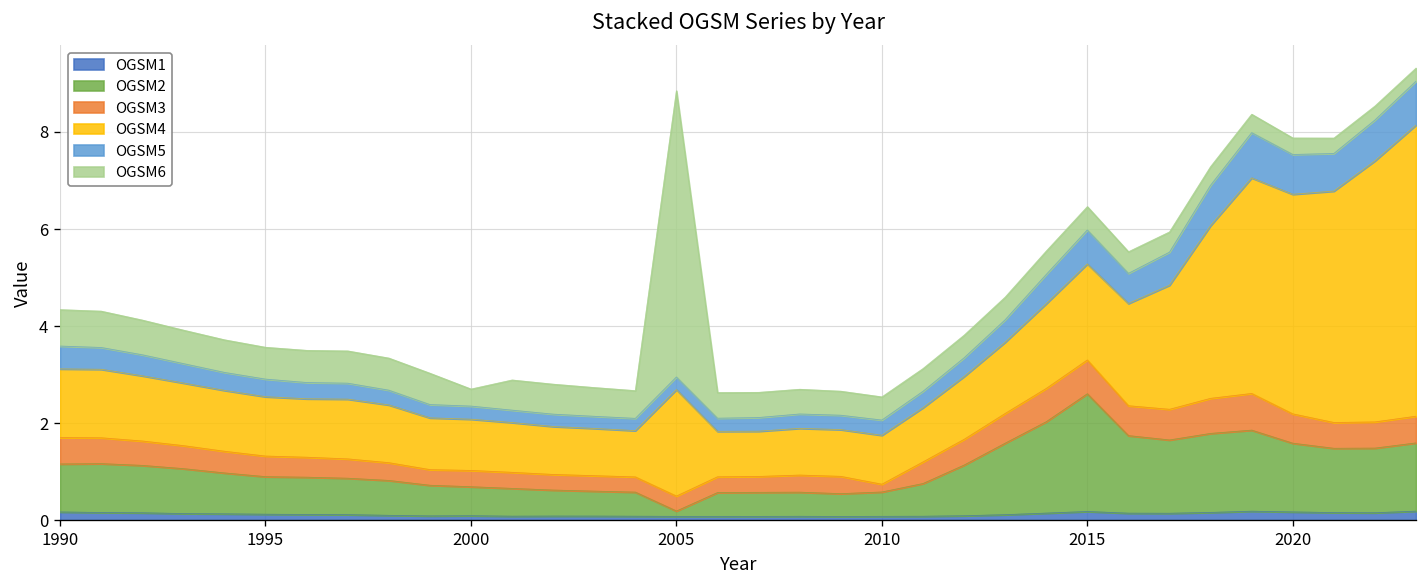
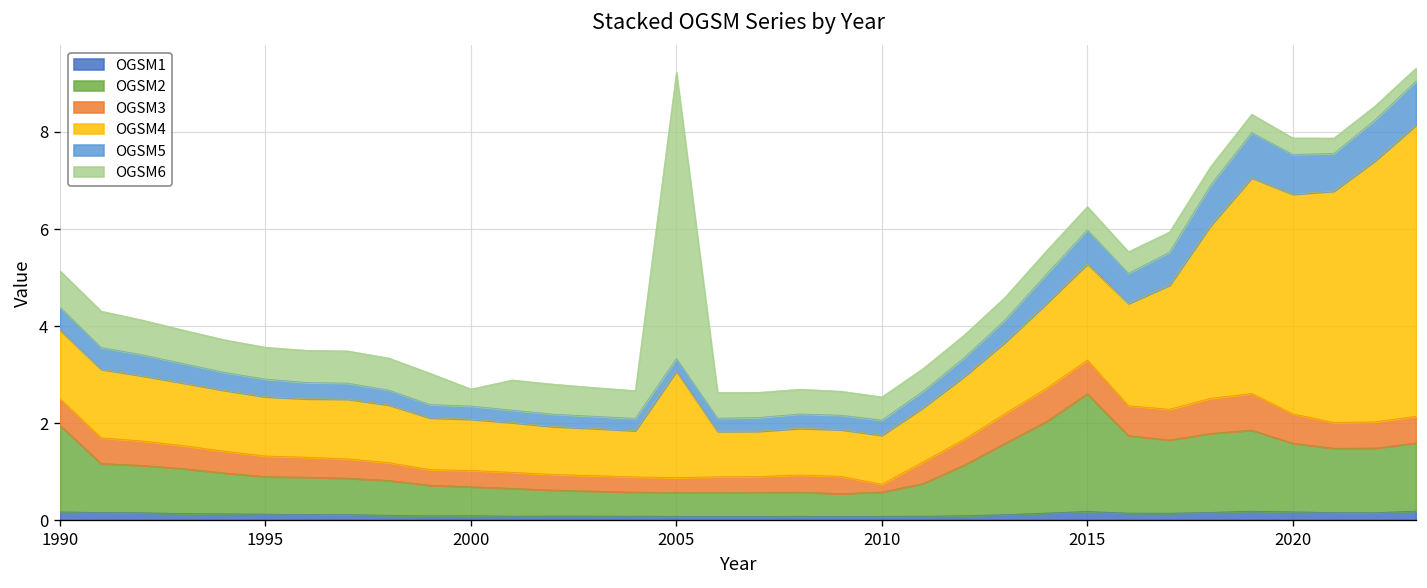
OGSM2, 1990: 1.0 -> 1.8
OGSM2, 2005: 0.1 -> 0.5
